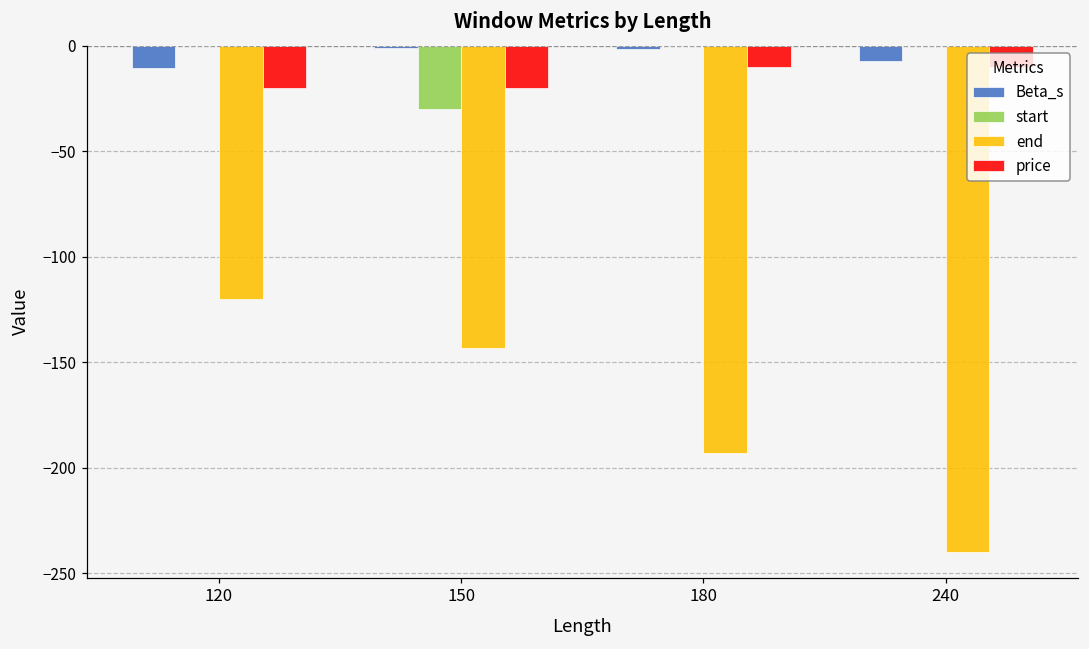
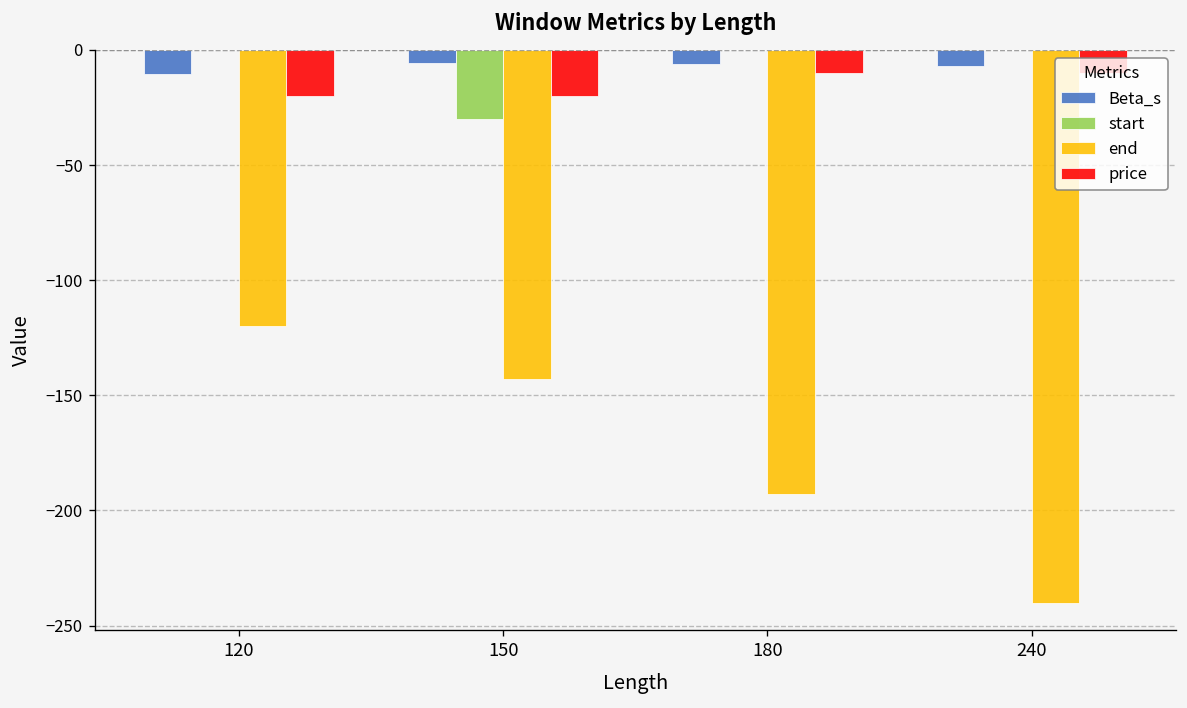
Beta_s, 150: -1 -> -6
Beta_s, 180: -1 -> -6
